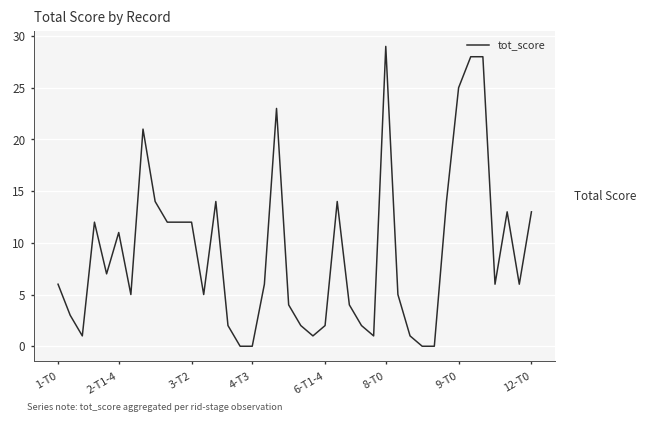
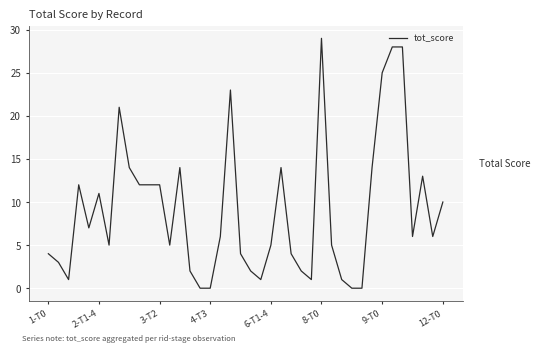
1-T0: 6 -> 4
6-T1-4: 2 -> 5
12-T0: 13 -> 10
